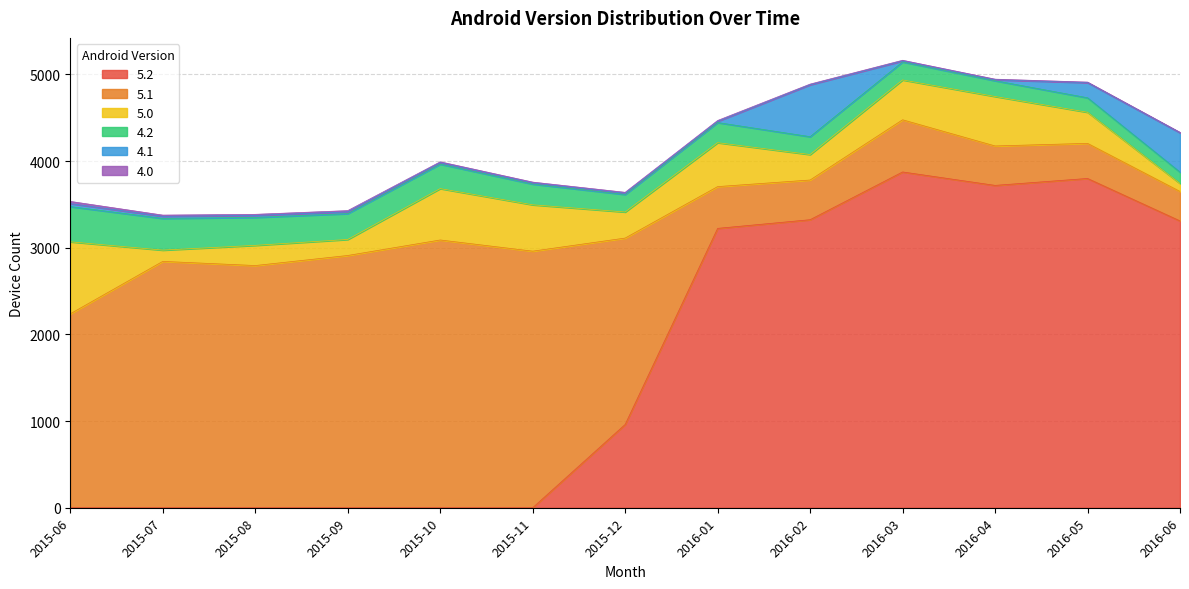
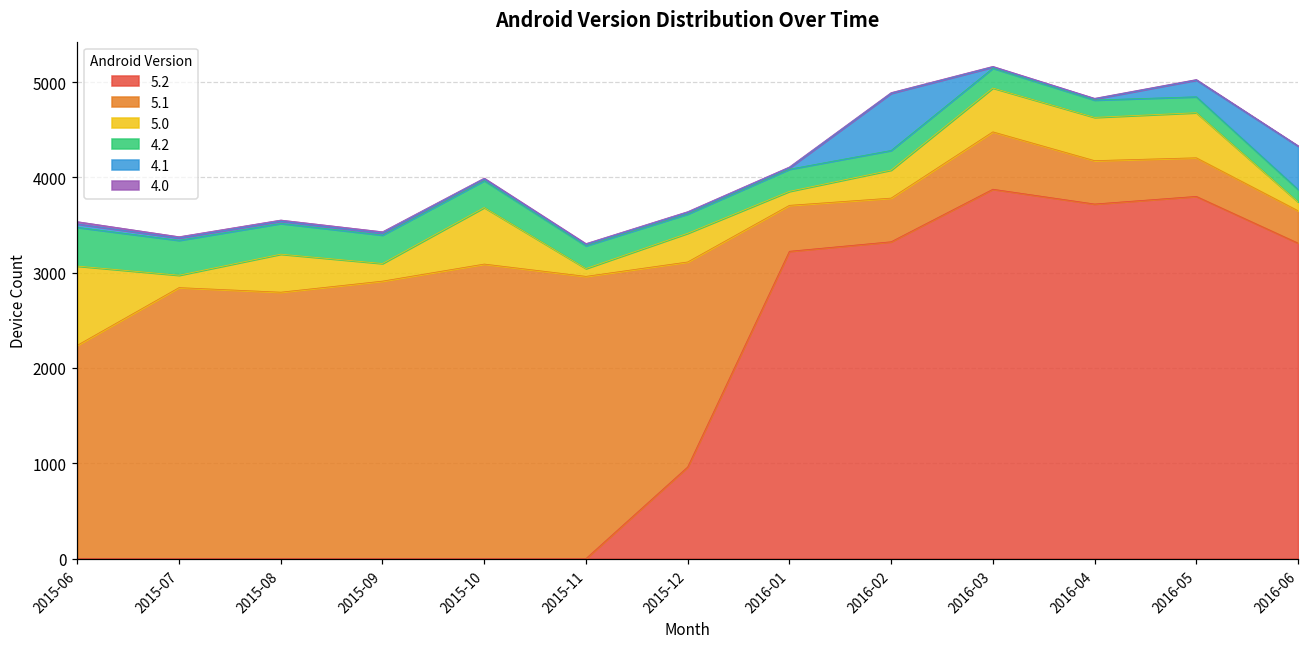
5.0, 2015-08: 200 -> 400
5.0, 2015-11: 500 -> 100
5.0, 2016-01: 500 -> 100
5.0, 2016-04: 600 -> 500
5.0, 2016-05: 400 -> 500
